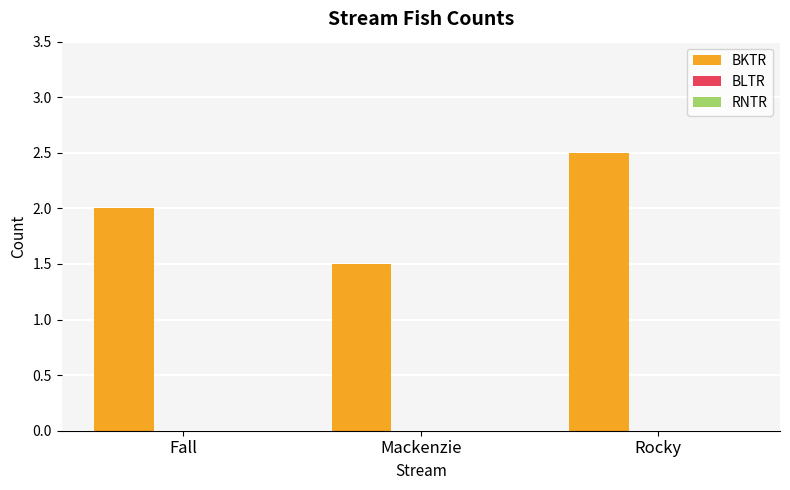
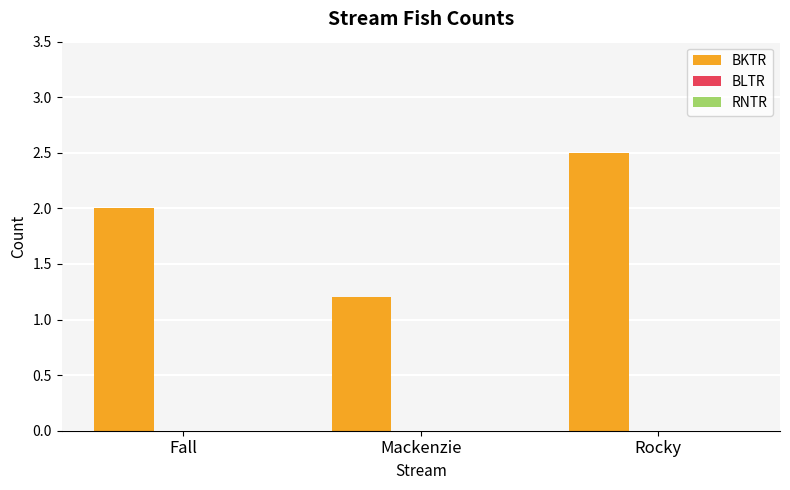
BKTR, Mackenzie: 1.5 -> 1.2
